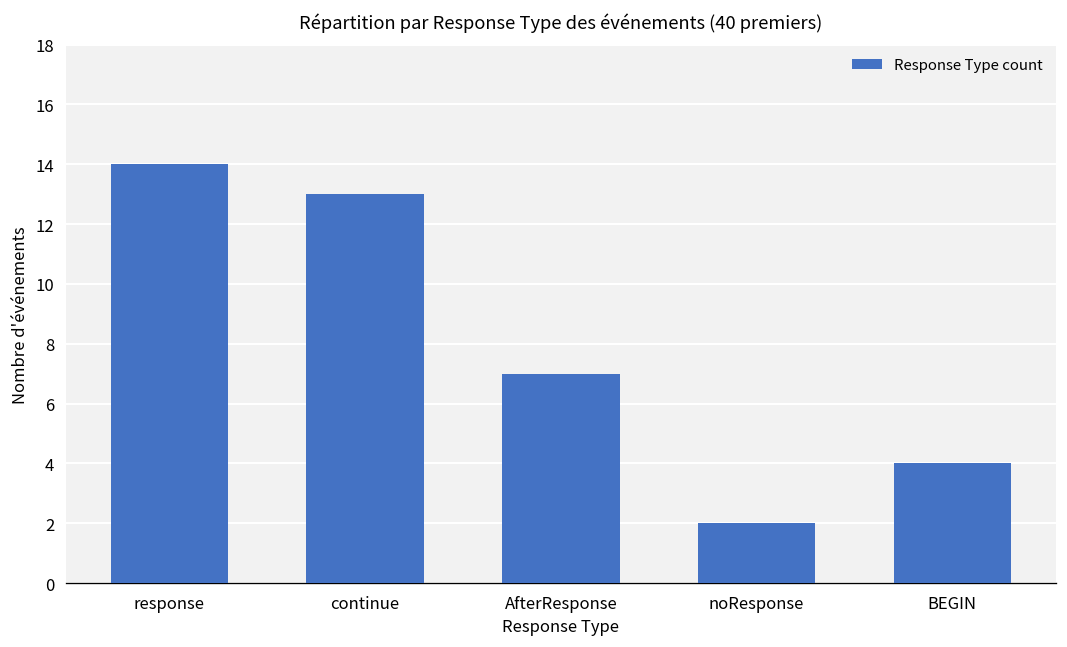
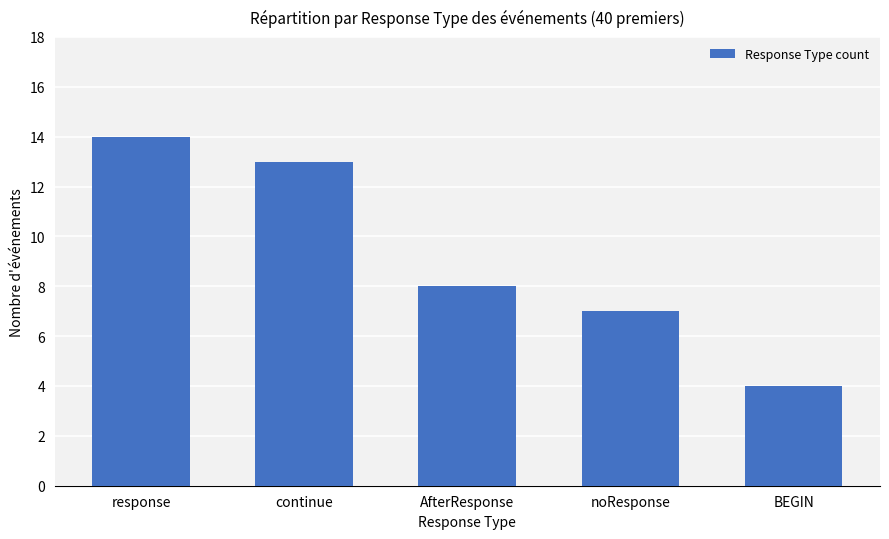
AfterResponse: 7 -> 8
noResponse: 2 -> 7
